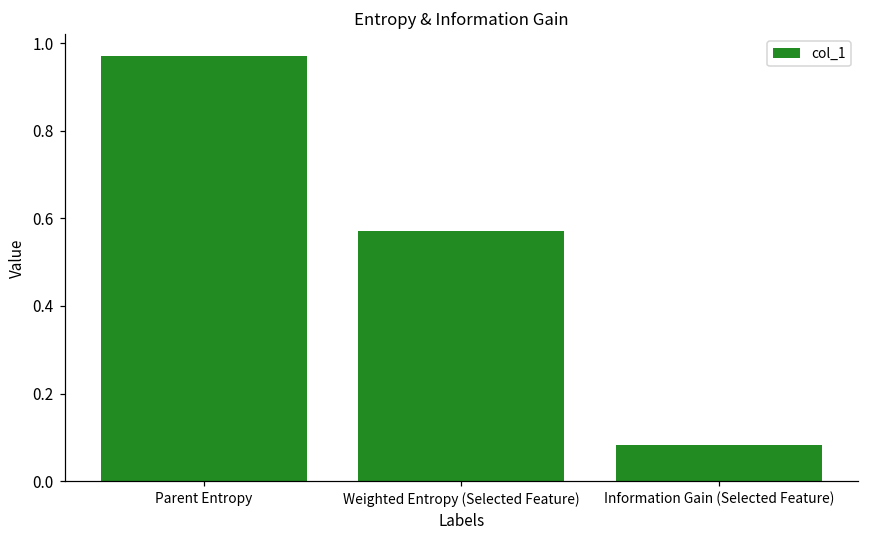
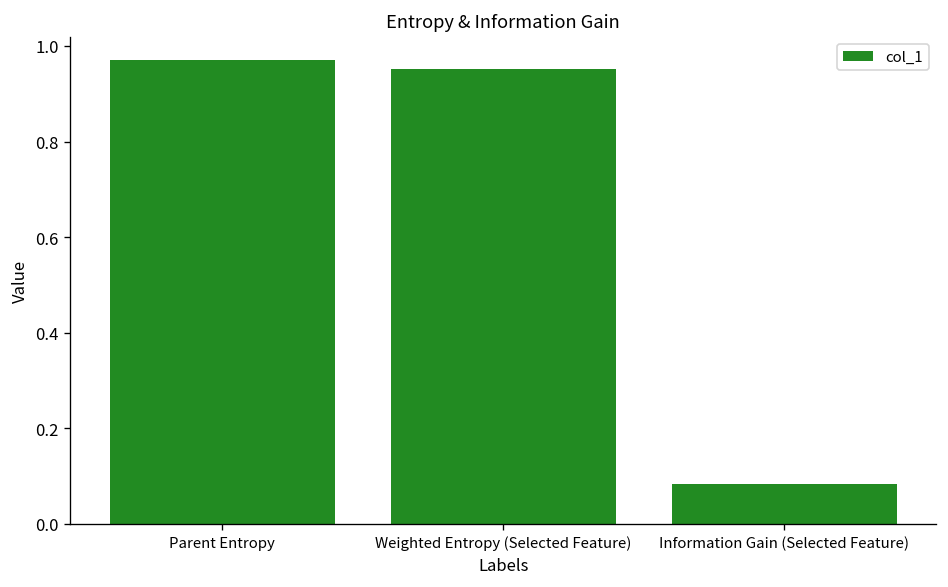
Weighted Entropy (Selected Feature): 0.57 -> 0.95
